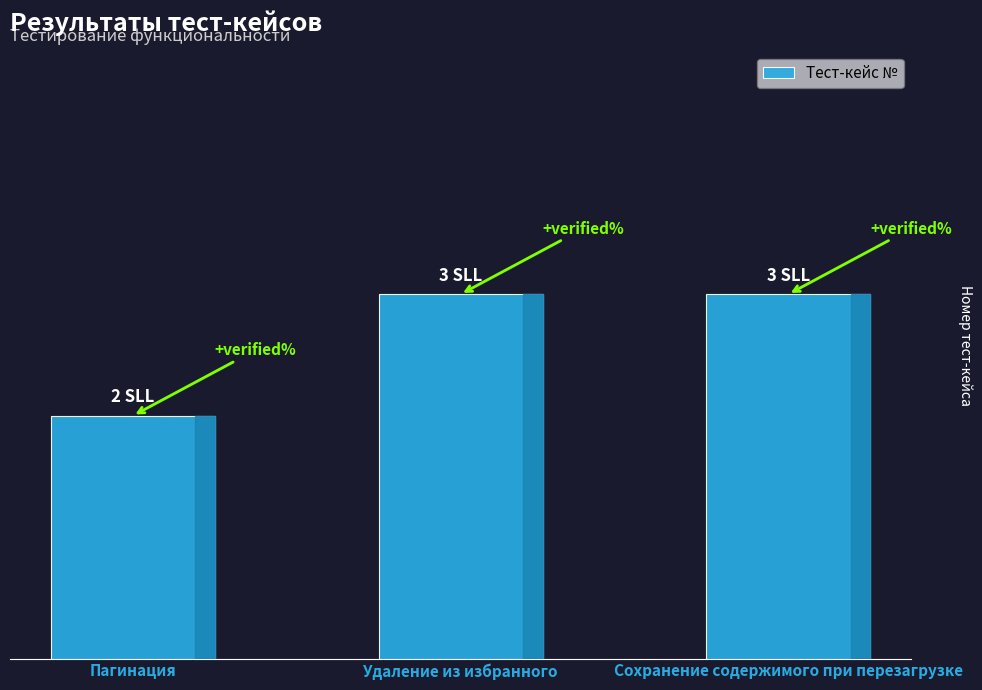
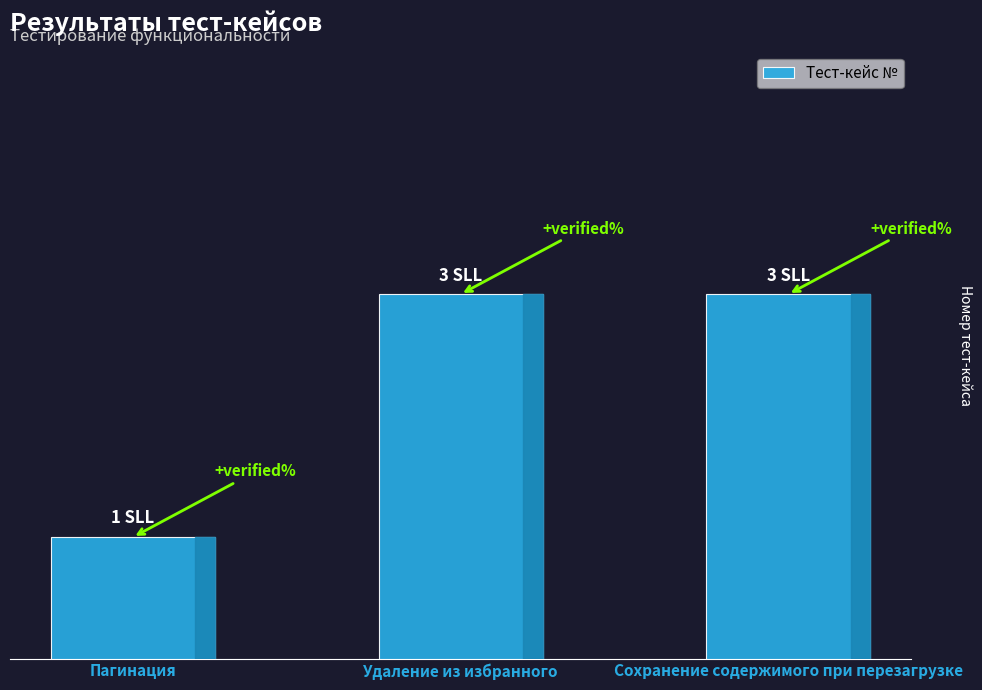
Пагинация: 2 -> 1
